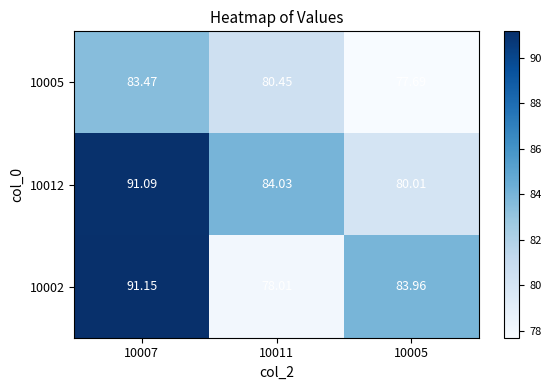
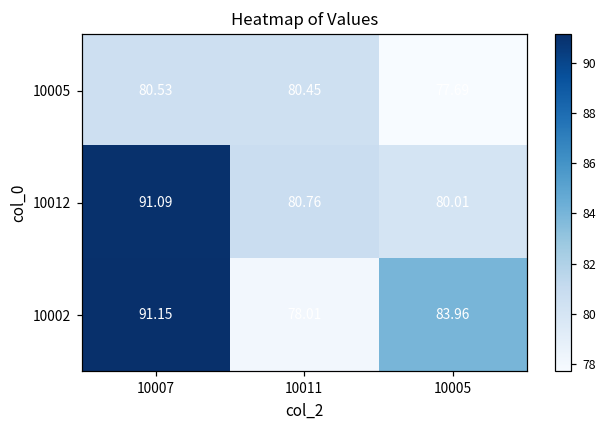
10005, 10007: 83.47 -> 80.53
10012, 10011: 84.03 -> 80.76
